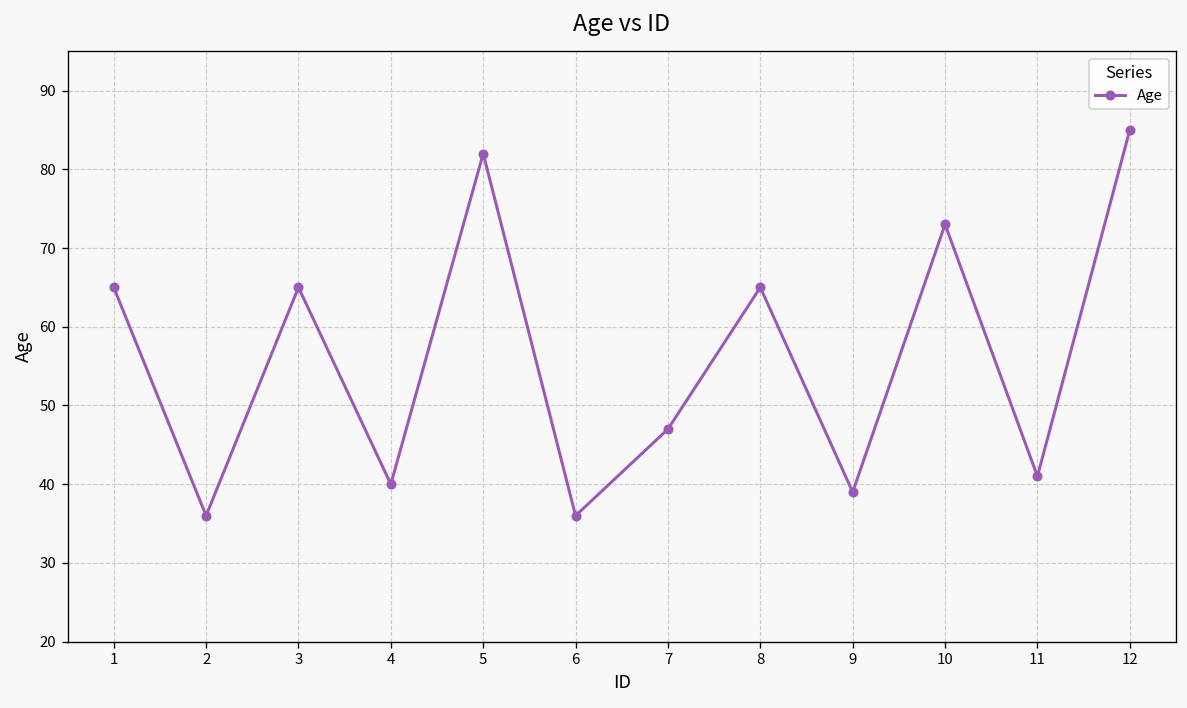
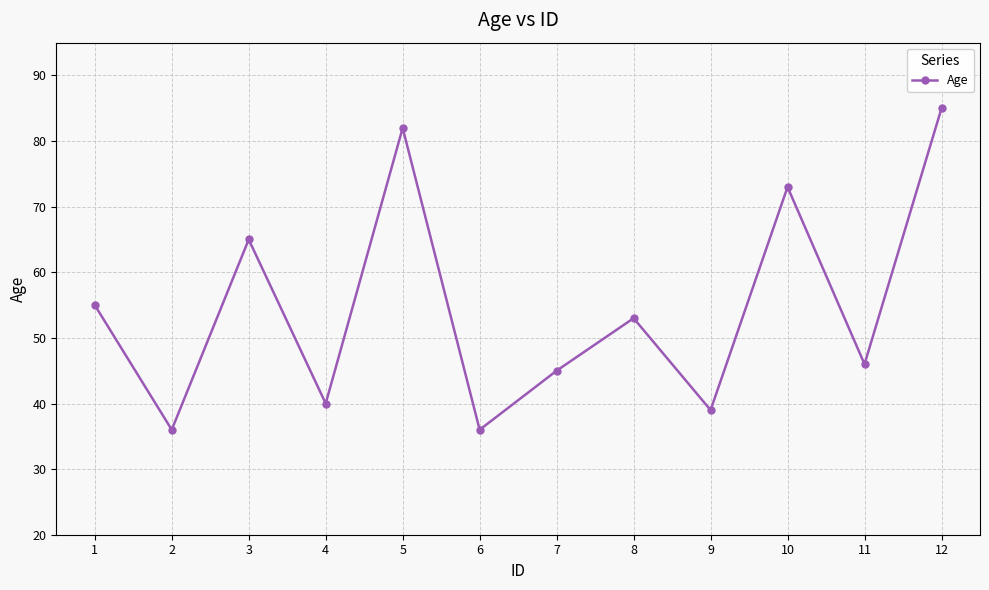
1: 65 -> 55
7: 47 -> 45
8: 65 -> 53
11: 41 -> 46
